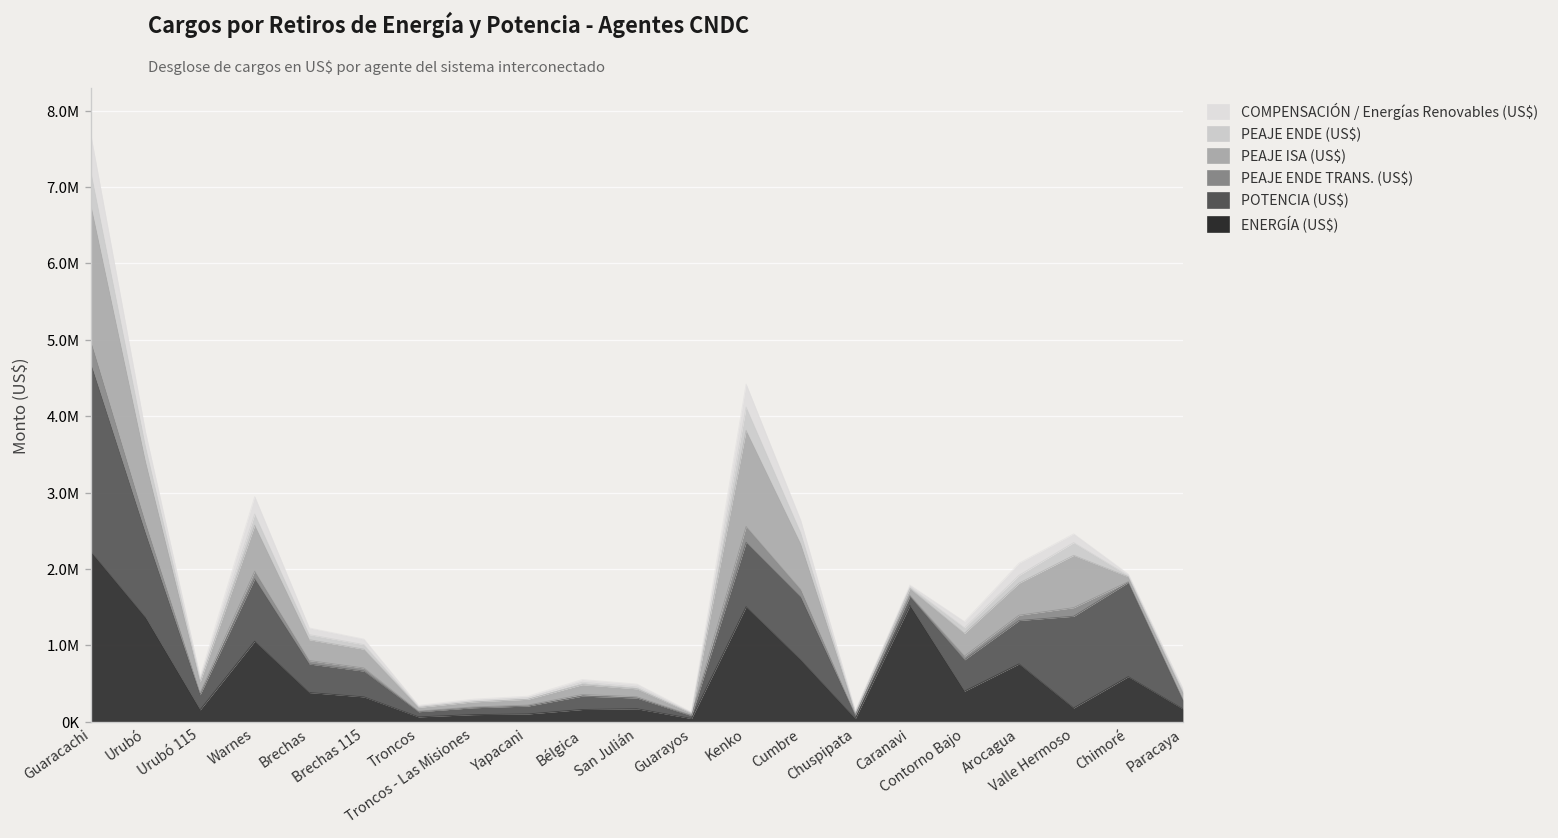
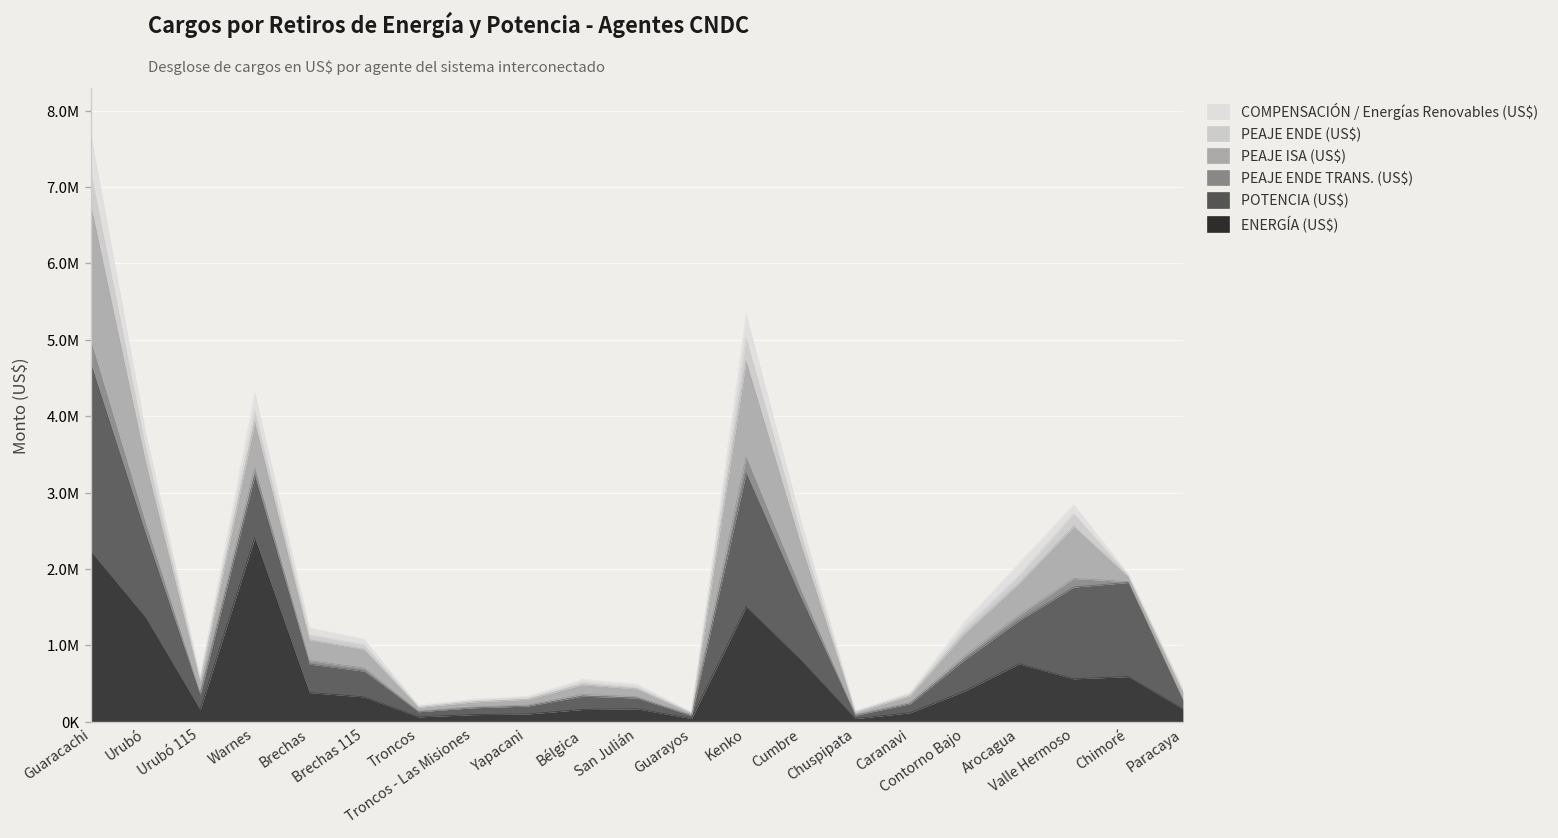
ENERGÍA (US$), Warnes: 1100000 -> 2400000
POTENCIA (US$), Kenko: 800000 -> 1800000
ENERGÍA (US$), Caranavi: 1500000 -> 100000
ENERGÍA (US$), Valle Hermoso: 200000 -> 600000
